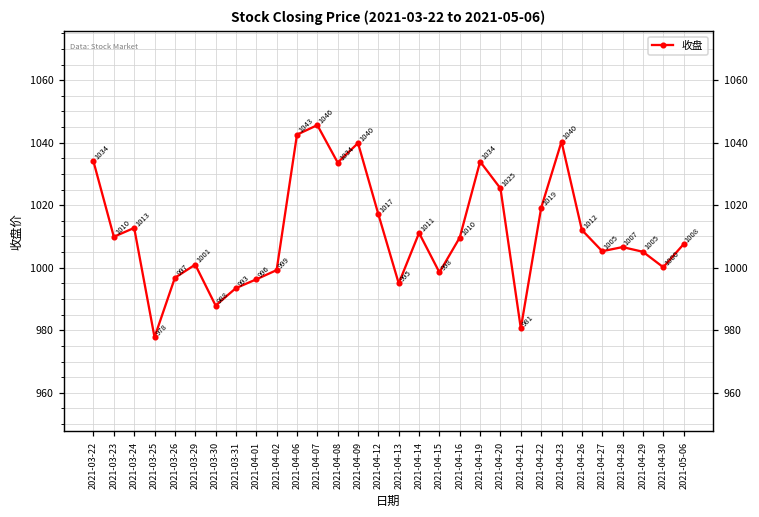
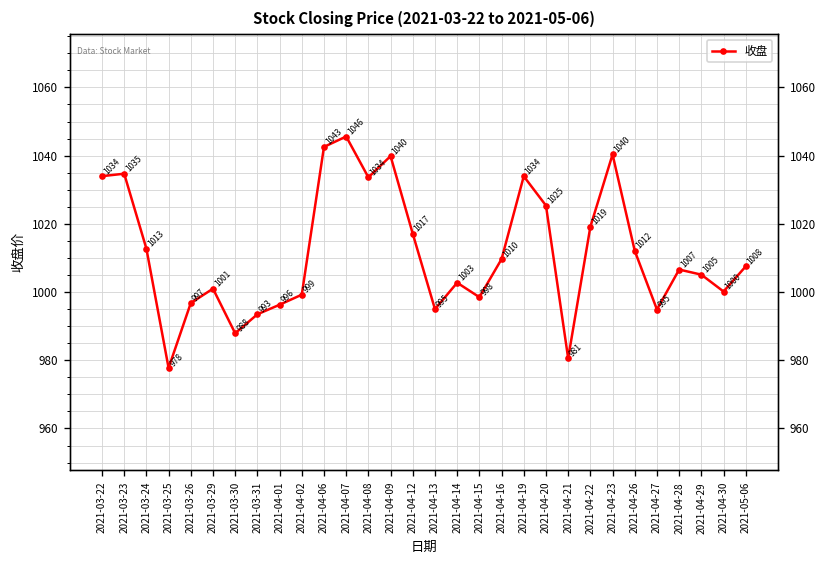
2021-03-23: 1010 -> 1035
2021-04-14: 1011 -> 1003
2021-04-27: 1005 -> 995
